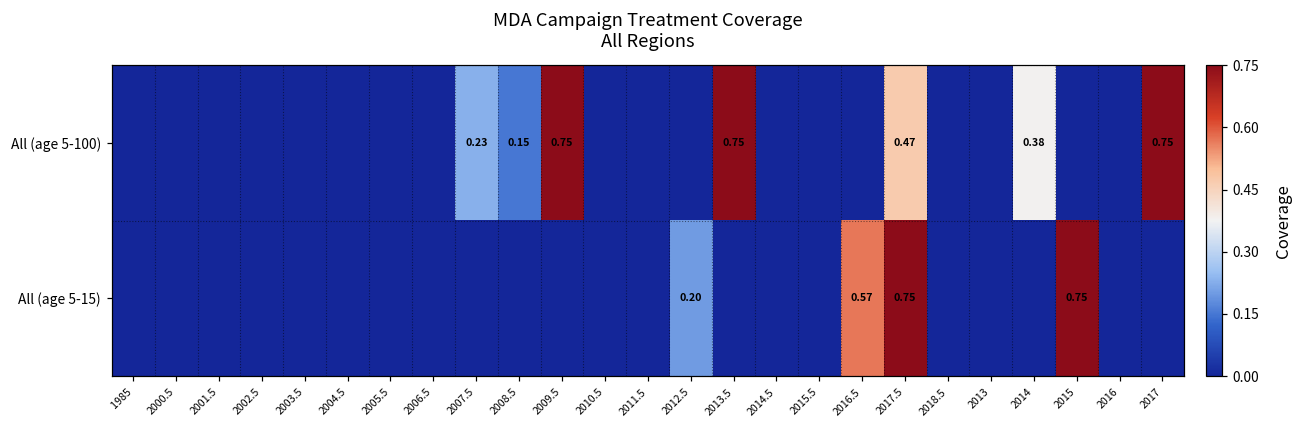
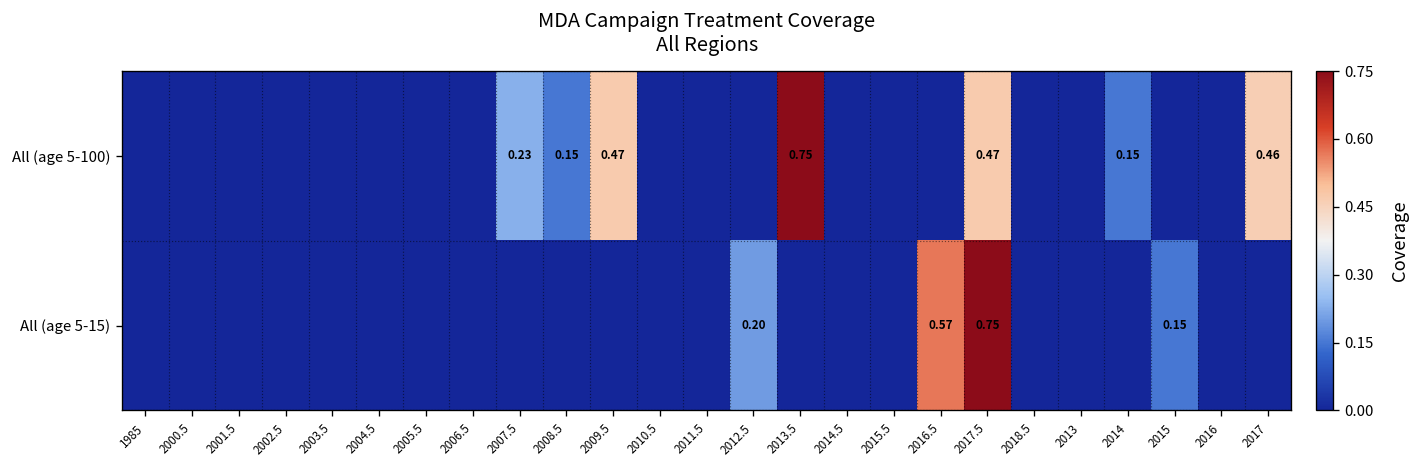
All (age 5-100), 2009.5: 0.75 -> 0.47
All (age 5-100), 2014: 0.38 -> 0.15
All (age 5-100), 2017: 0.75 -> 0.46
All (age 5-15), 2015: 0.75 -> 0.15
